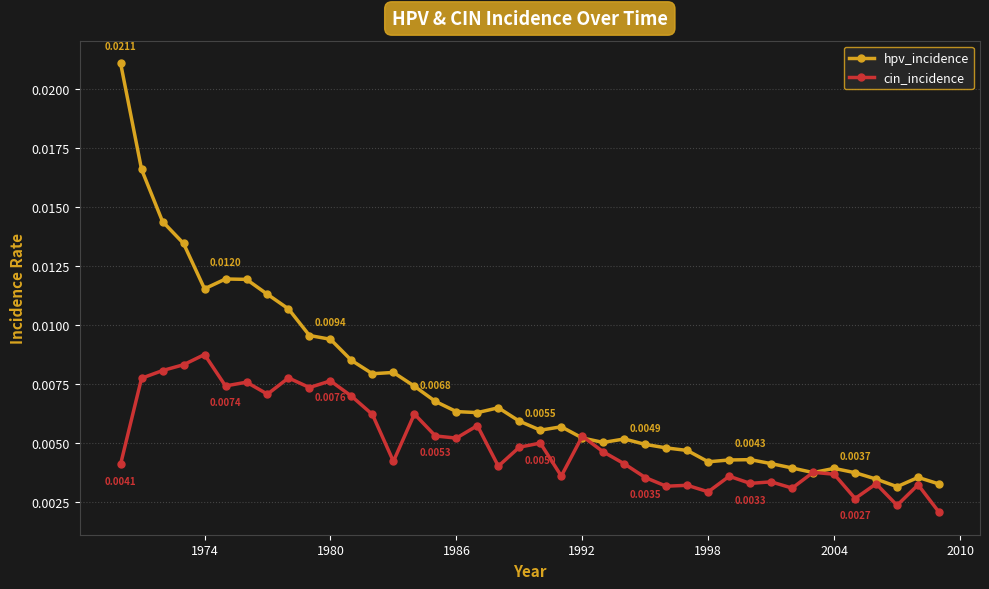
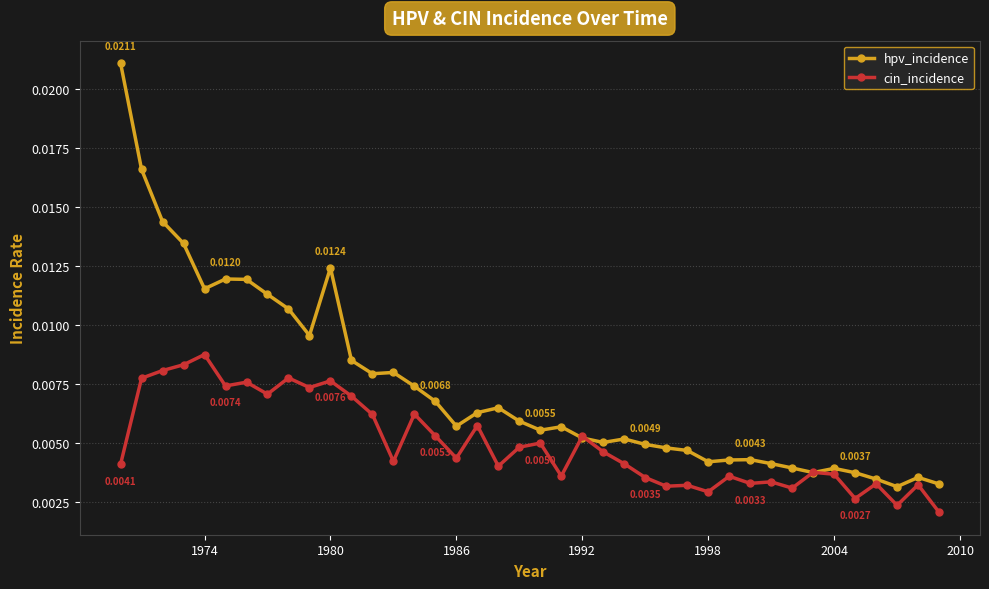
hpv_incidence, 1980: 0.0094 -> 0.0124
hpv_incidence, 1986: 0.0063 -> 0.0057
cin_incidence, 1986: 0.0052 -> 0.0044
